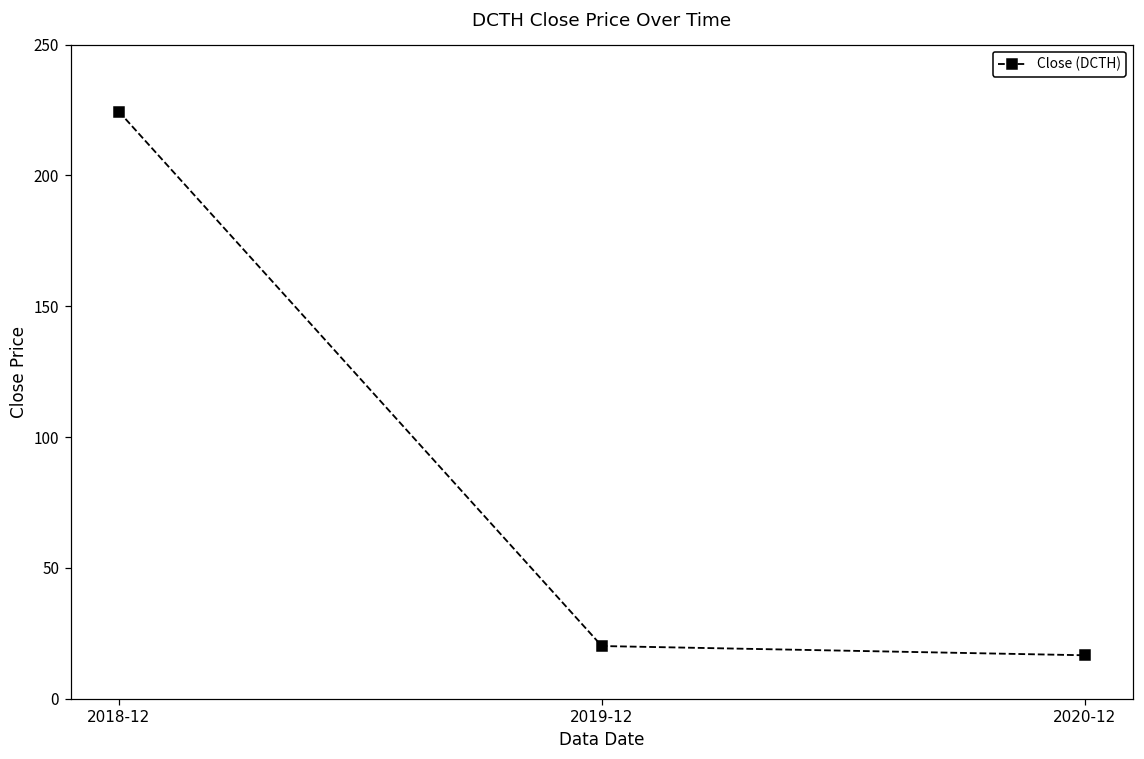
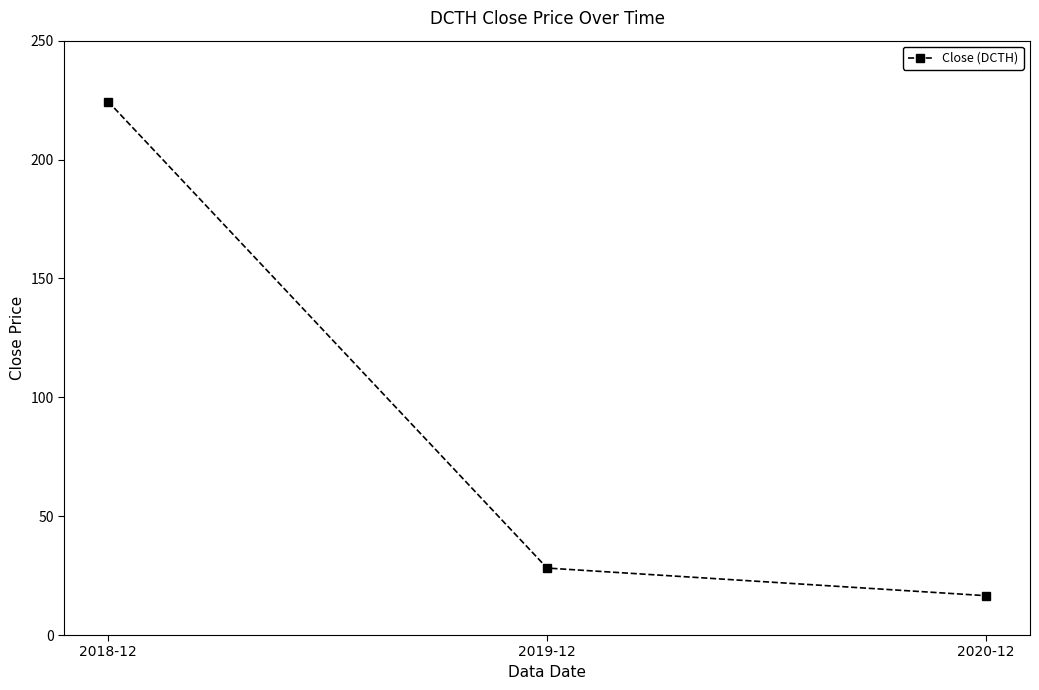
2019-12: 20 -> 28
